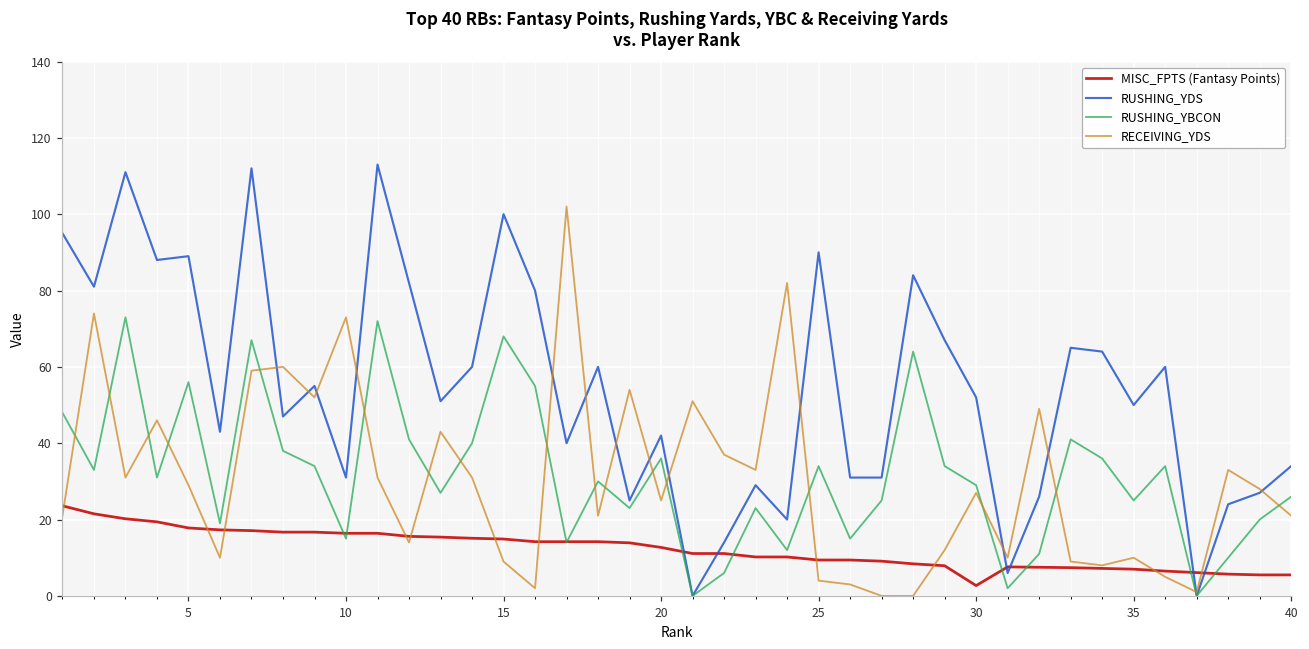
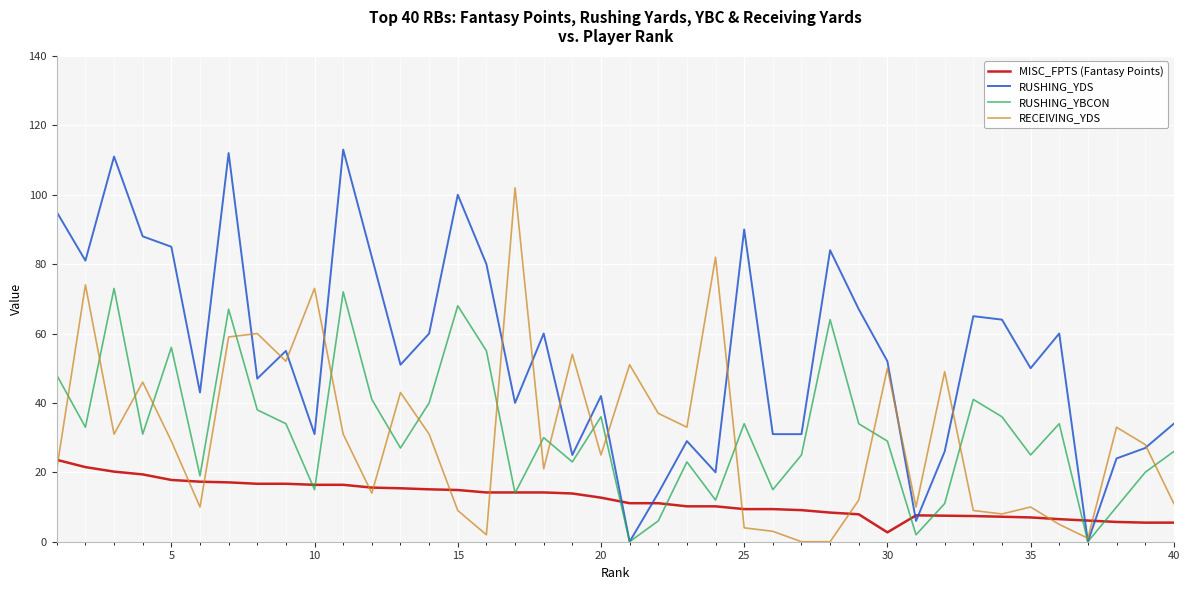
RUSHING_YDS, 5: 89 -> 85
RECEIVING_YDS, 30: 27 -> 50
RECEIVING_YDS, 40: 21 -> 11
